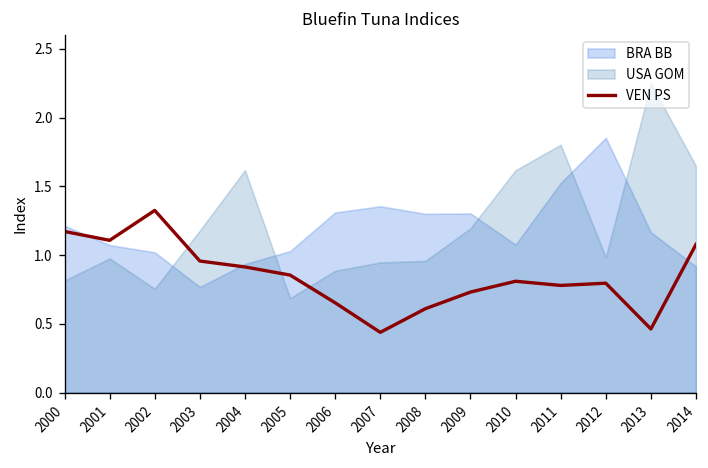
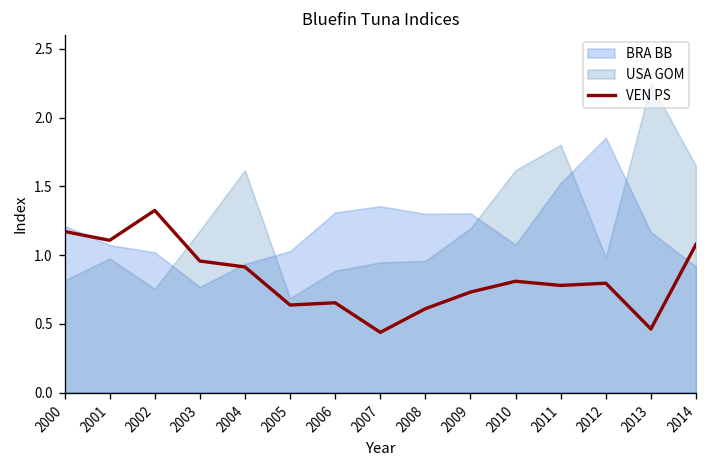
VEN PS, 2005: 0.85 -> 0.64
